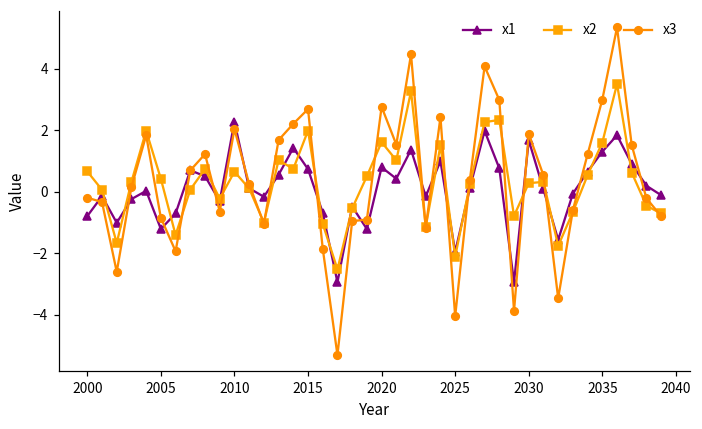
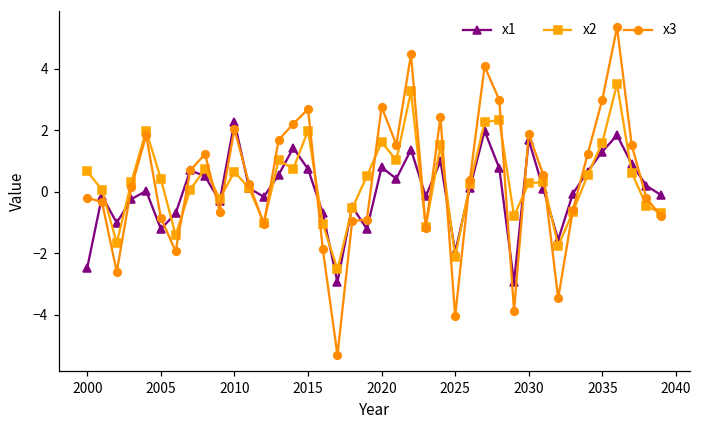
x1, 2000: -0.8 -> -2.5
